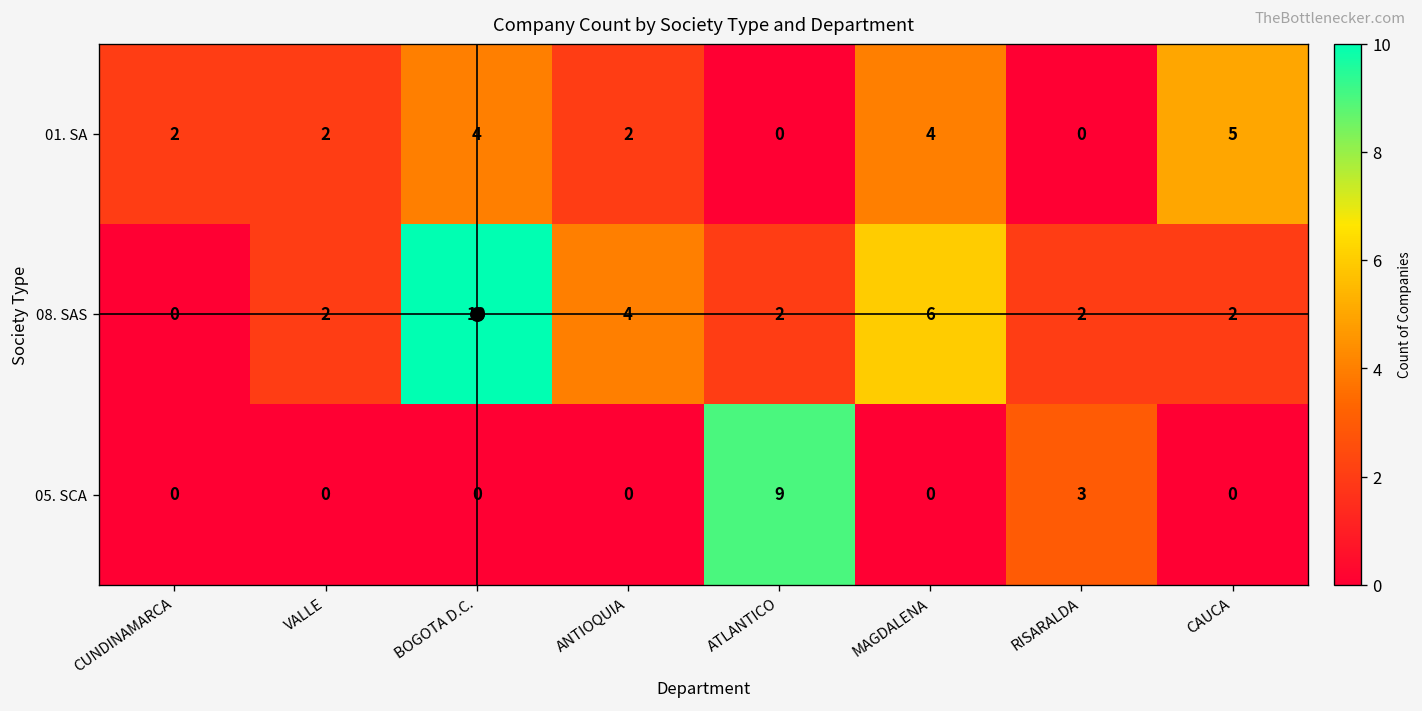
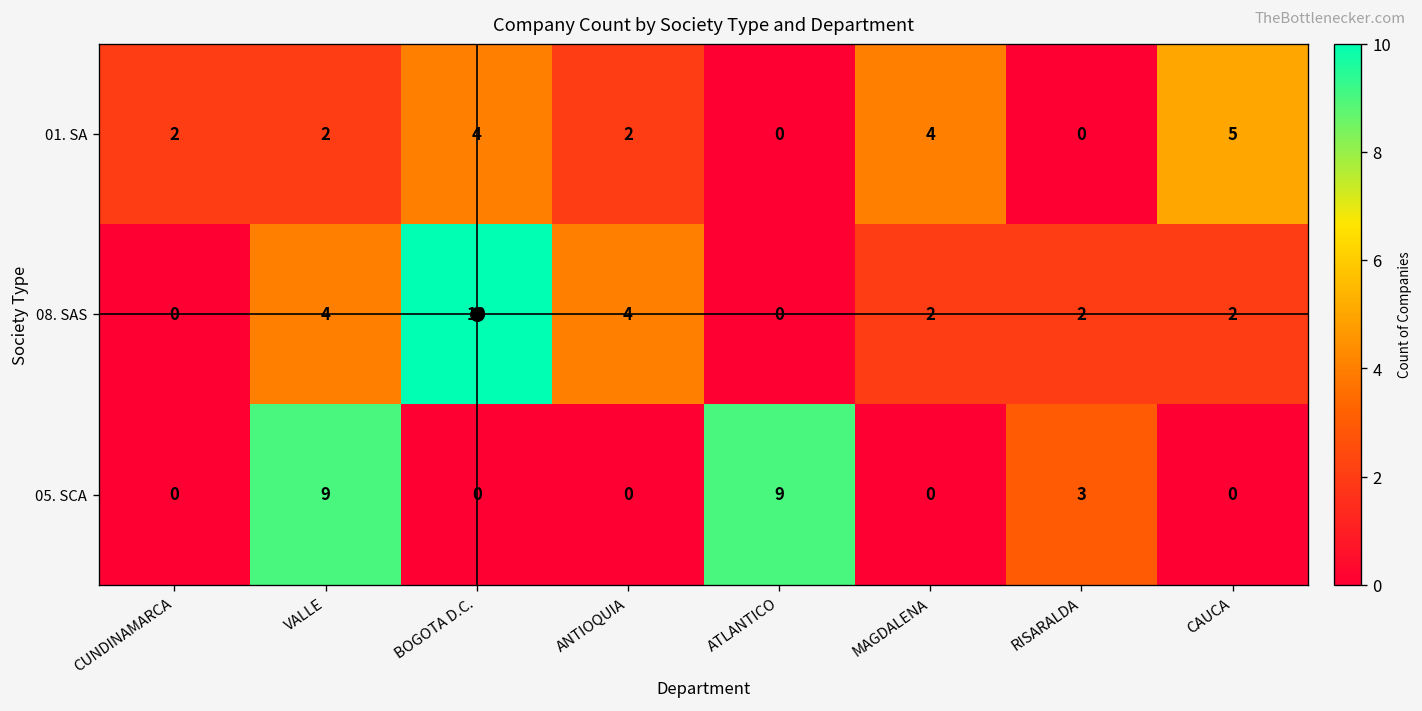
08. SAS, VALLE: 2 -> 4
08. SAS, ATLANTICO: 2 -> 0
08. SAS, MAGDALENA: 6 -> 2
05. SCA, VALLE: 0 -> 9
